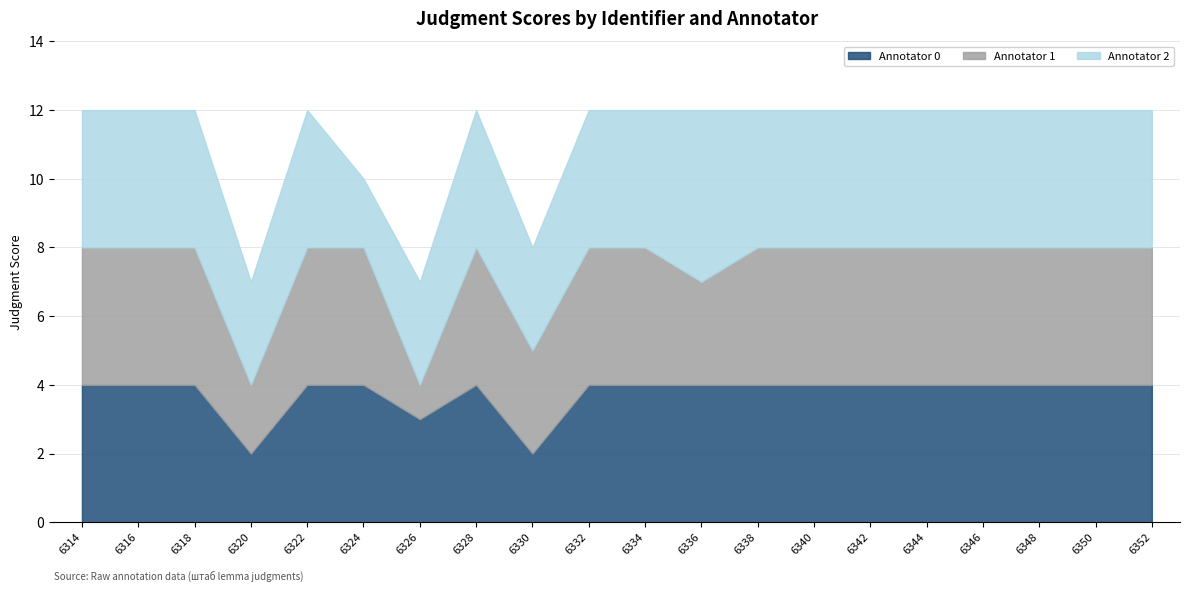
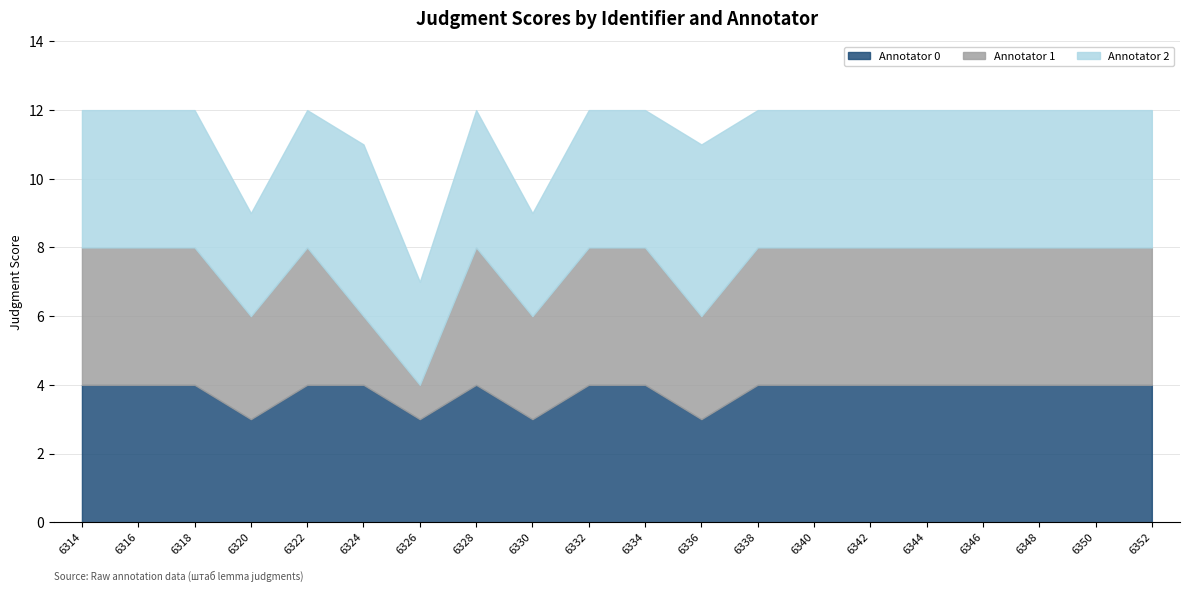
Annotator 0, 6320: 2 -> 3
Annotator 1, 6320: 2 -> 3
Annotator 1, 6324: 4 -> 2
Annotator 2, 6324: 2 -> 5
Annotator 0, 6330: 2 -> 3
Annotator 0, 6336: 4 -> 3
